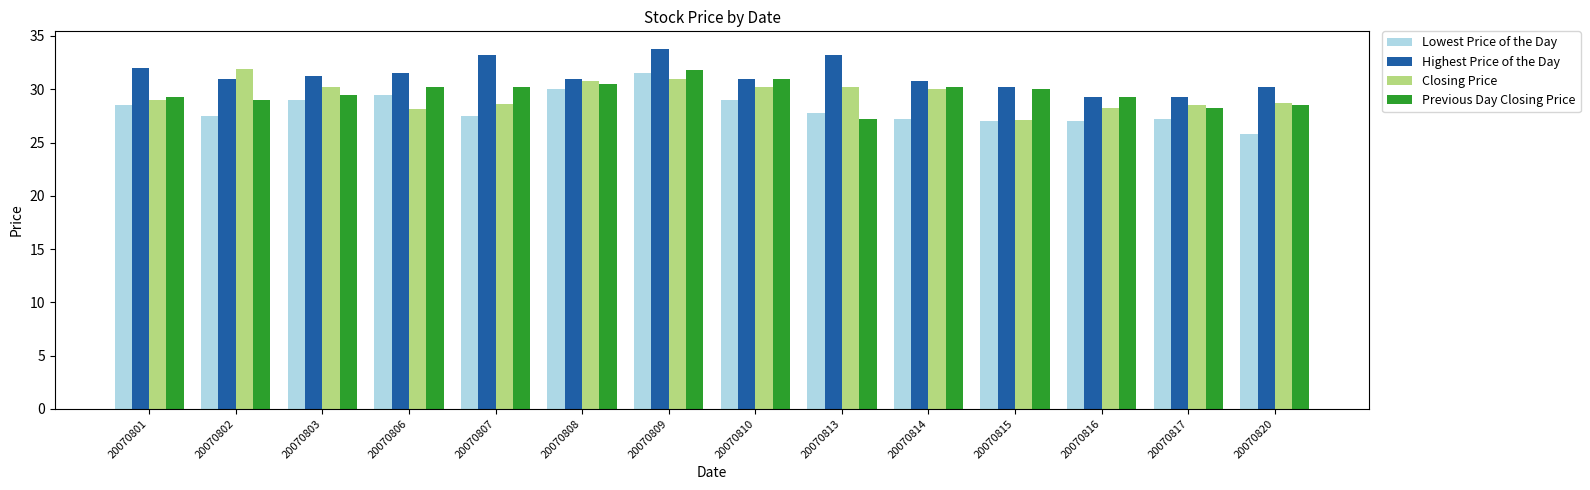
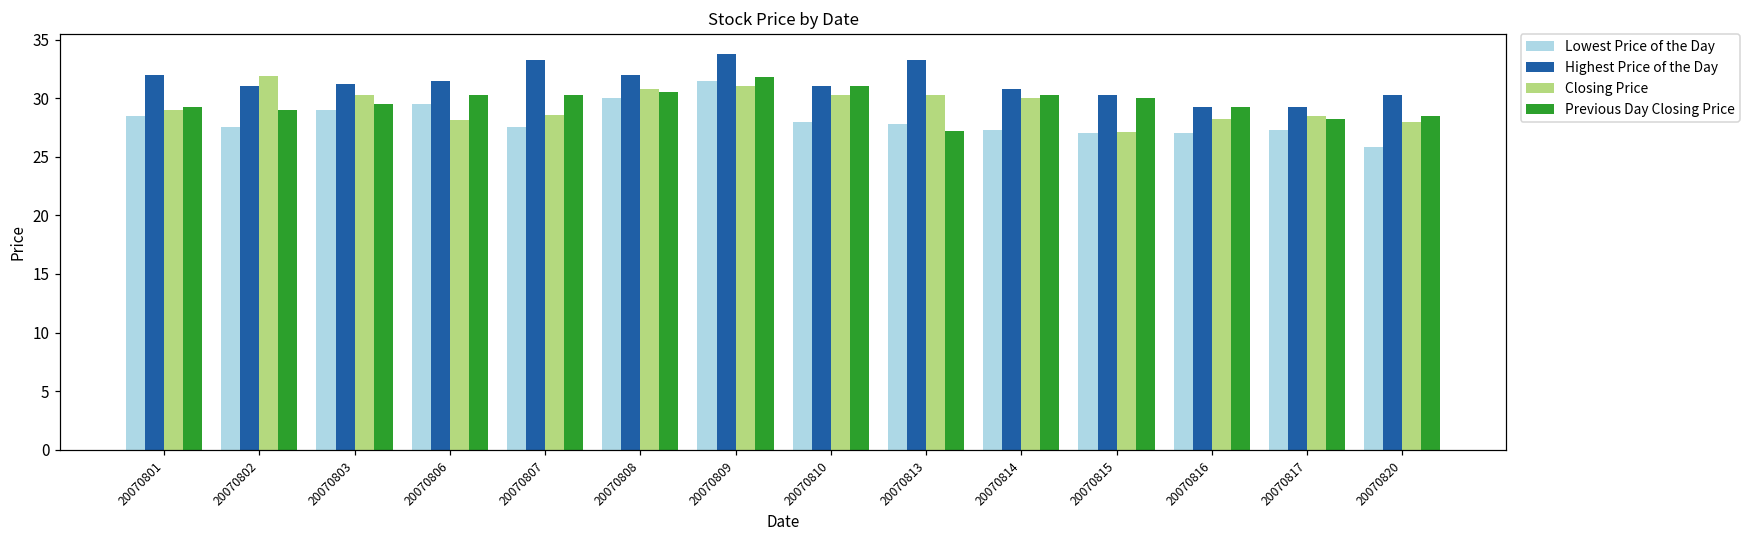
Highest Price of the Day, 20070808: 31 -> 32
Lowest Price of the Day, 20070810: 29 -> 28
Closing Price, 20070820: 28.8 -> 27.9
